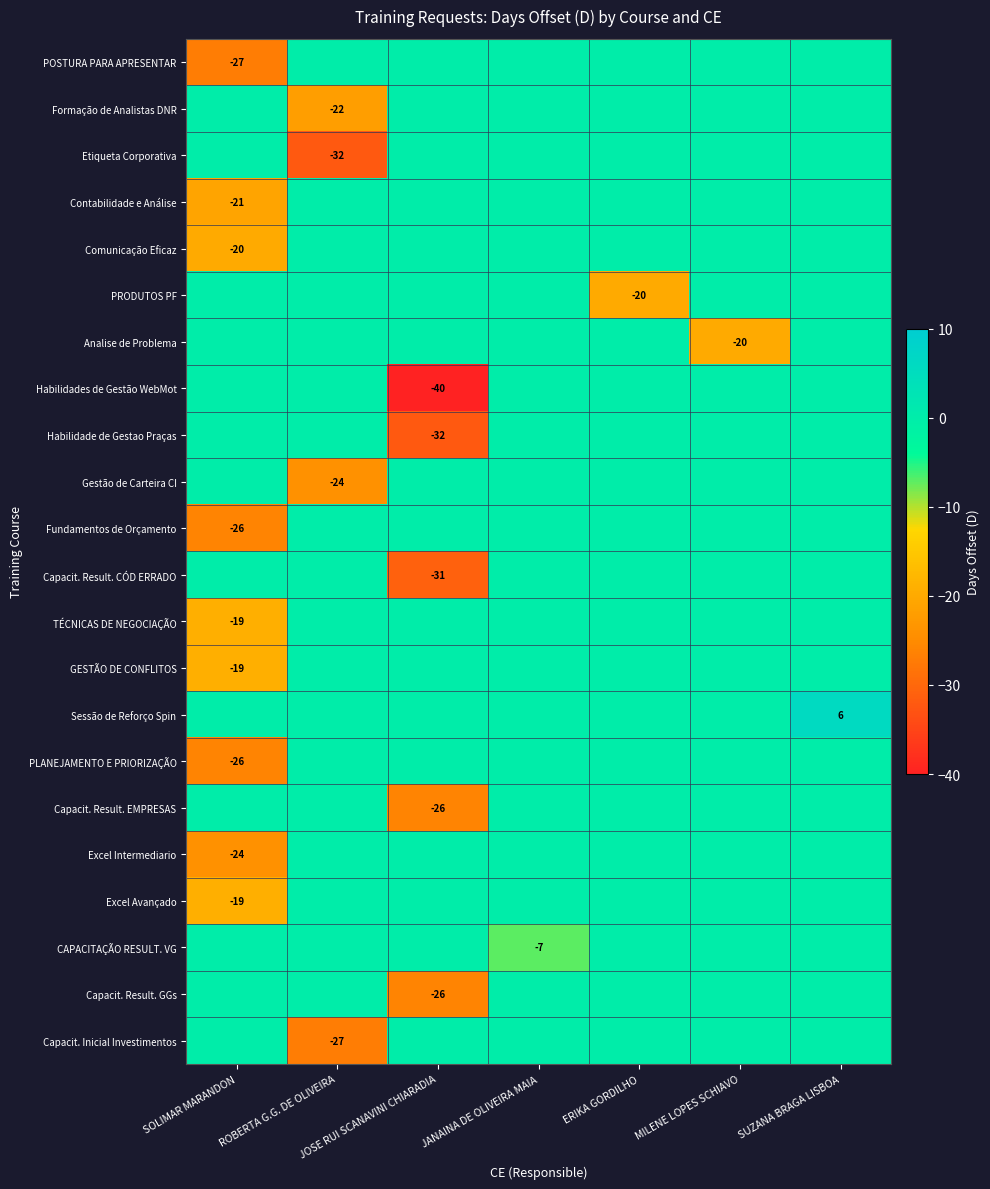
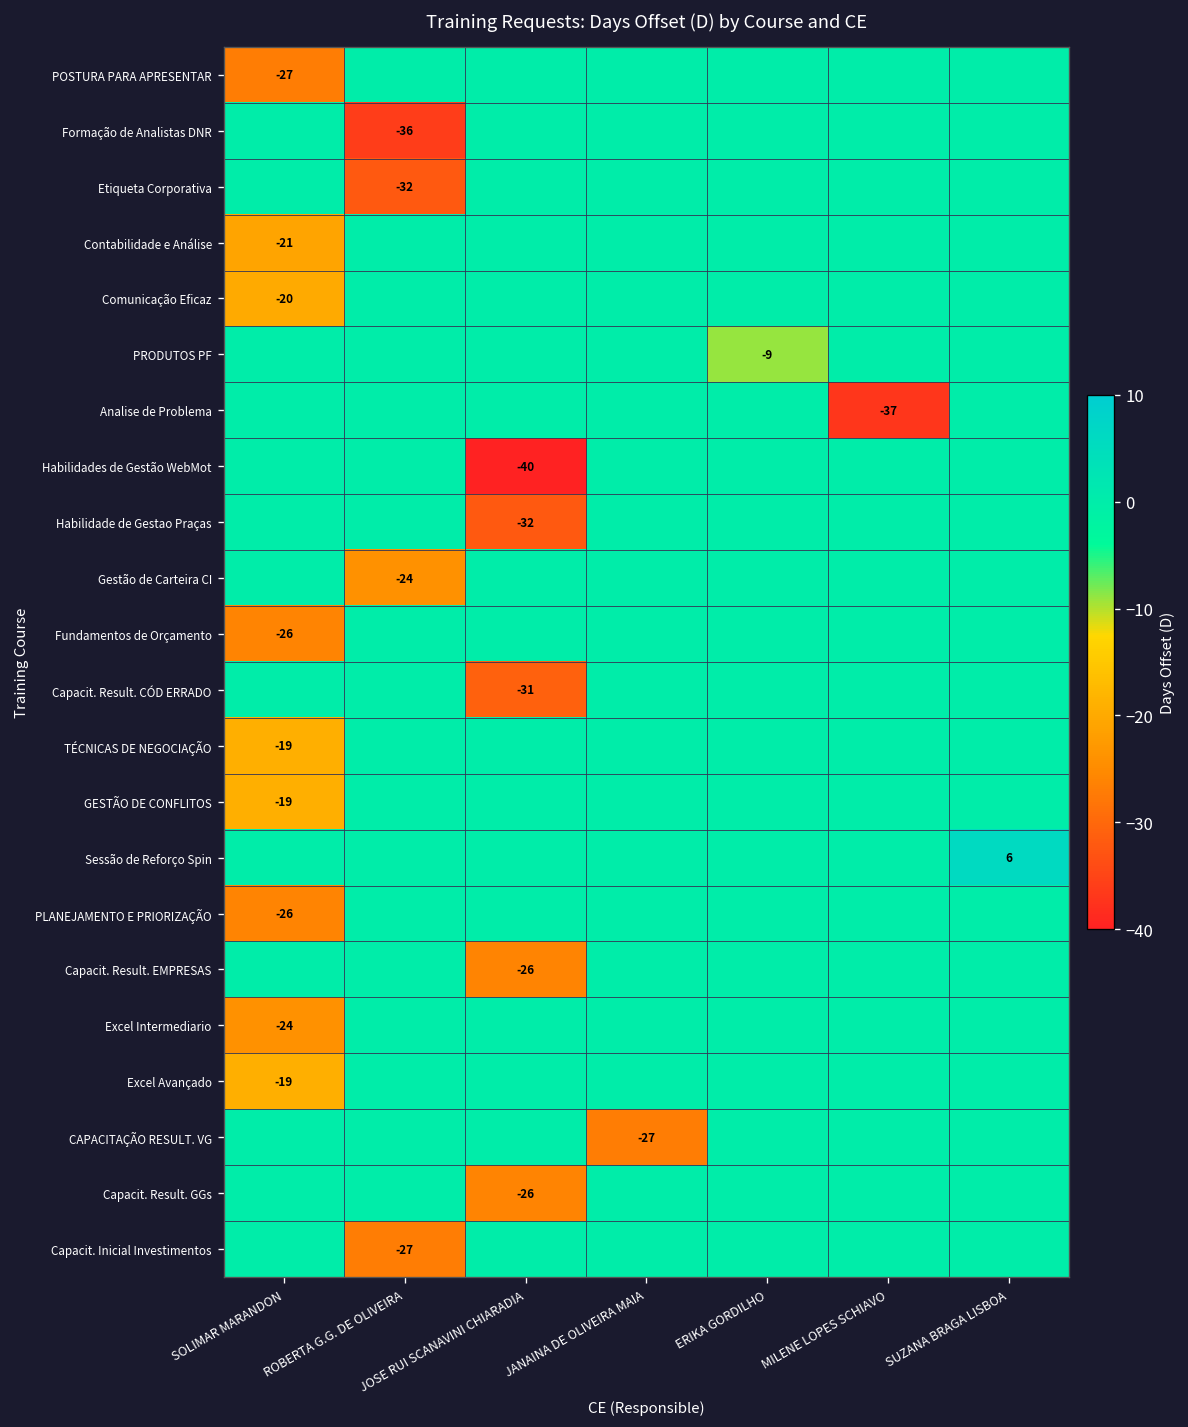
Formação de Analistas DNR, ROBERTA G.G. DE OLIVEIRA: -22 -> -36
PRODUTOS PF, ERIKA GORDILHO: -20 -> -9
Analise de Problema, MILENE LOPES SCHIAVO: -20 -> -37
CAPACITAÇÃO RESULT. VG, JANAINA DE OLIVEIRA MAIA: -7 -> -27
